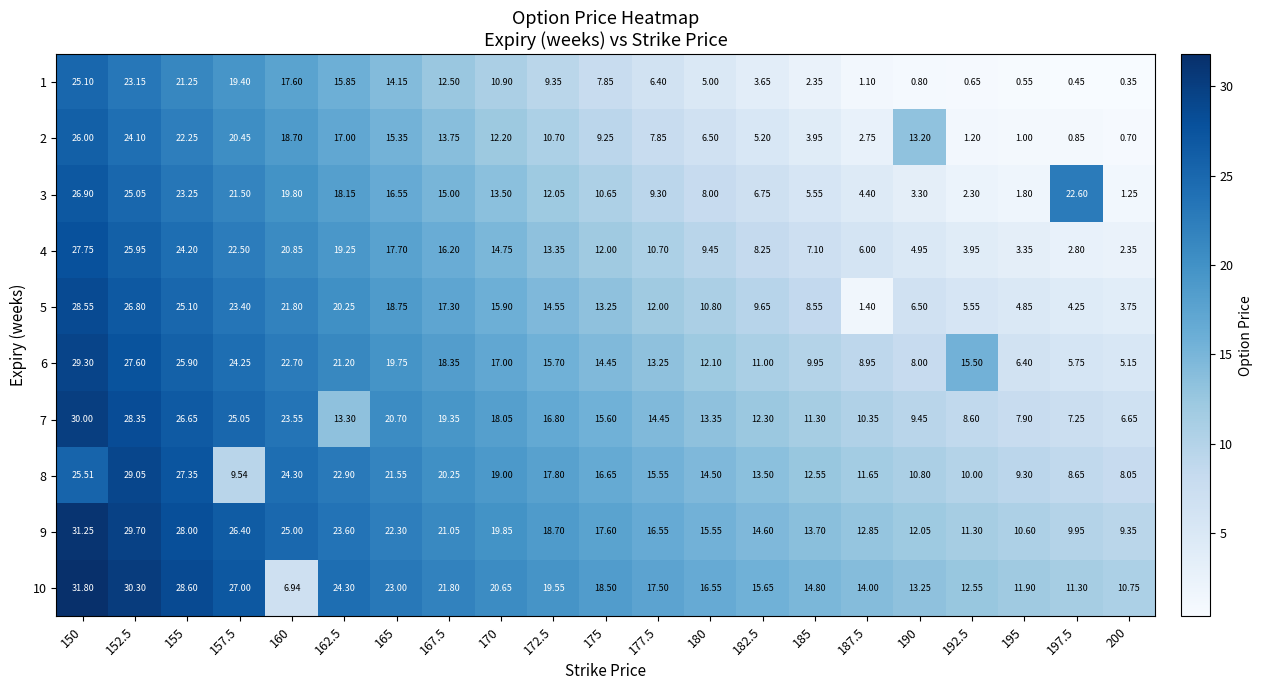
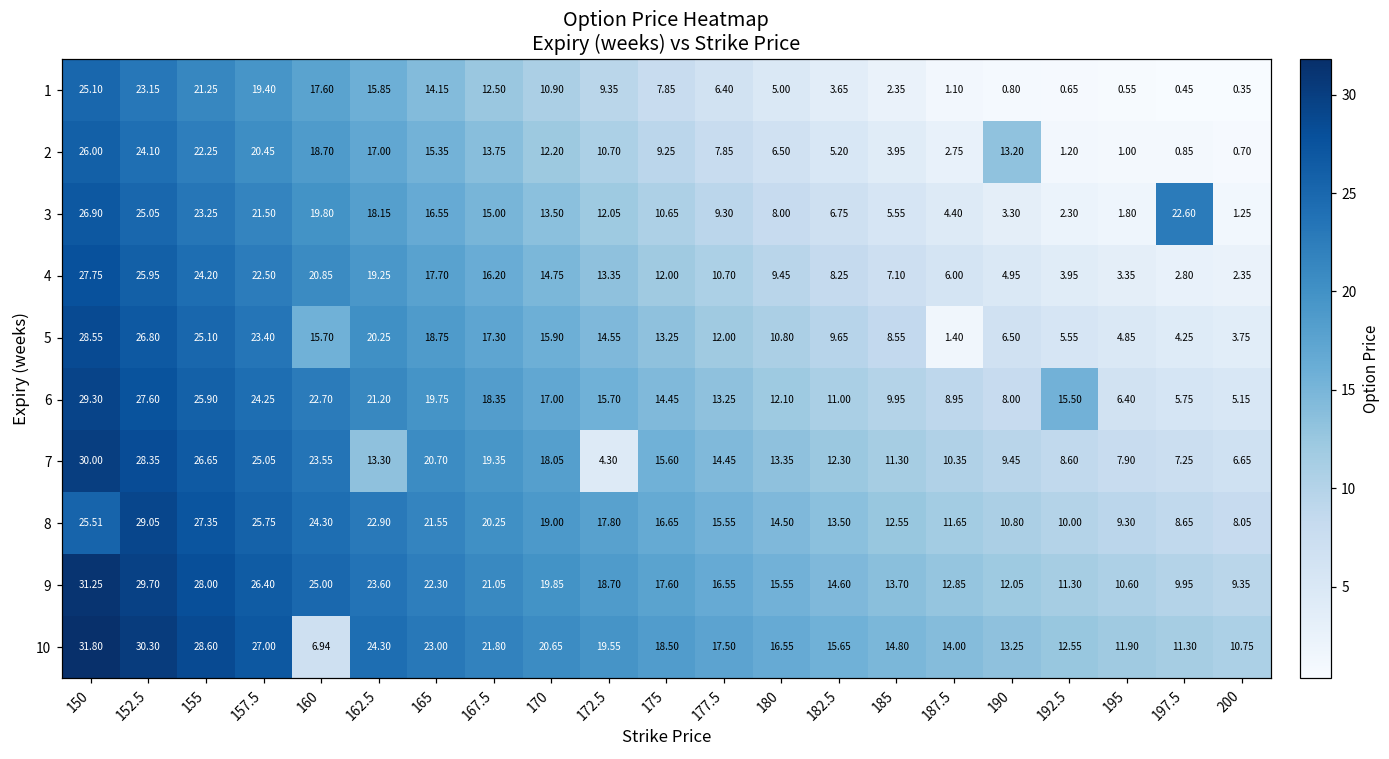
5, 160: 21.80 -> 15.70
7, 172.5: 16.80 -> 4.30
8, 157.5: 9.54 -> 25.75
